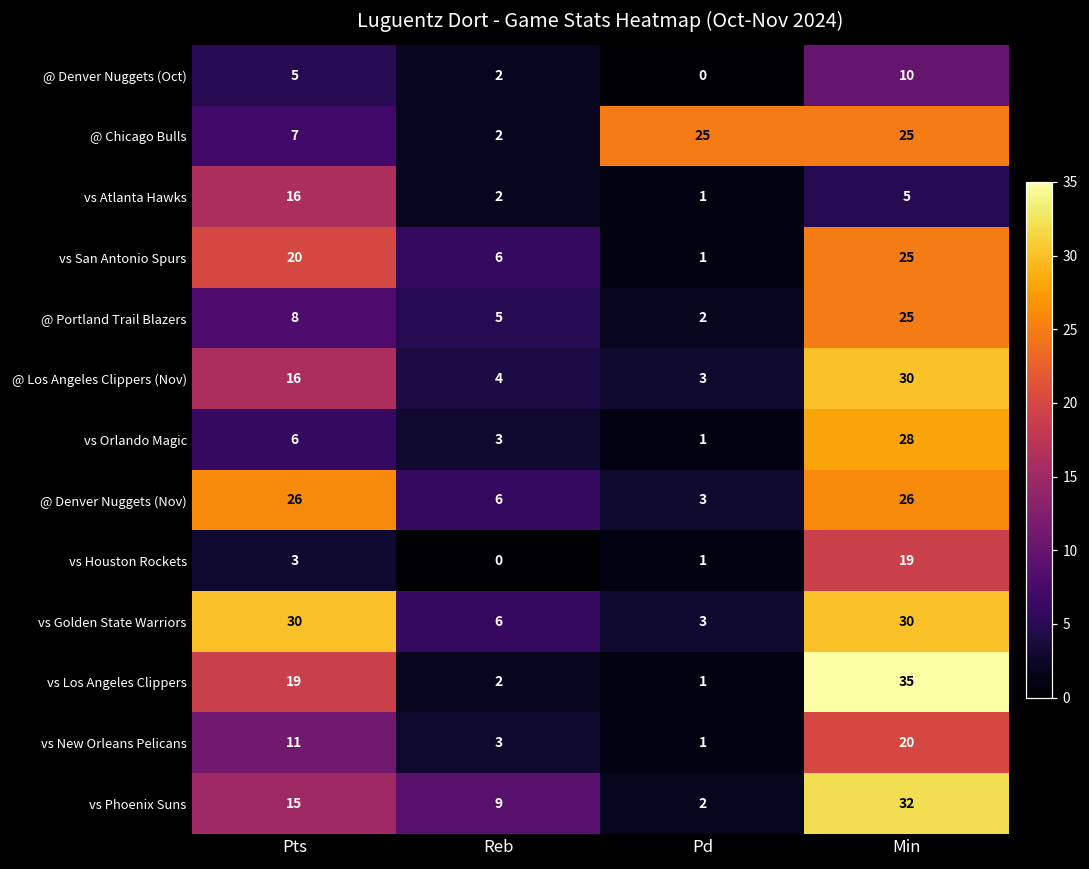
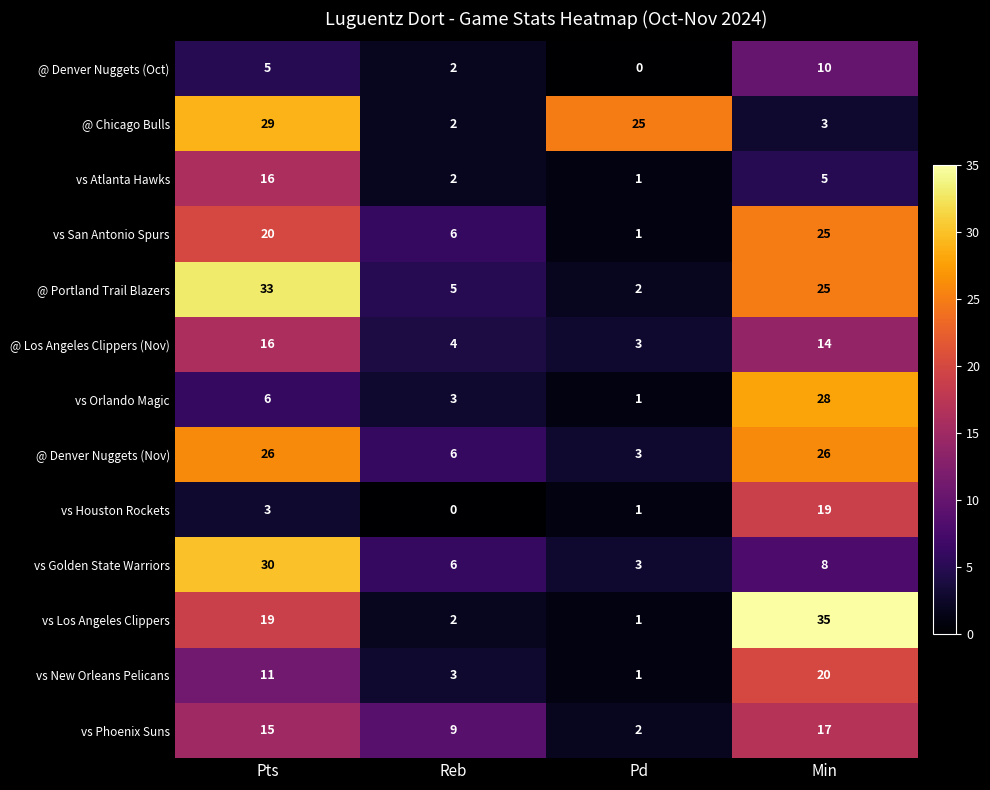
@ Chicago Bulls, Pts: 7 -> 29
@ Chicago Bulls, Min: 25 -> 3
@ Portland Trail Blazers, Pts: 8 -> 33
@ Los Angeles Clippers (Nov), Min: 30 -> 14
vs Golden State Warriors, Min: 30 -> 8
vs Phoenix Suns, Min: 32 -> 17
